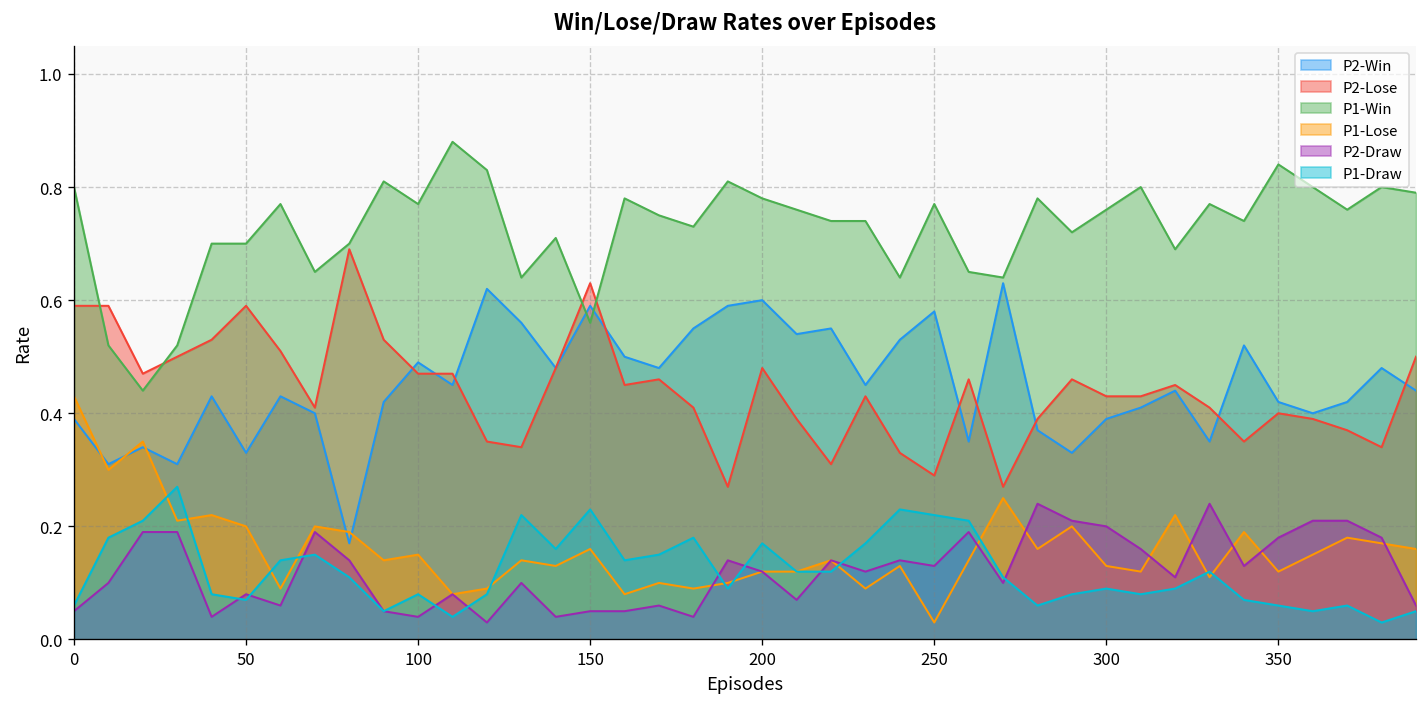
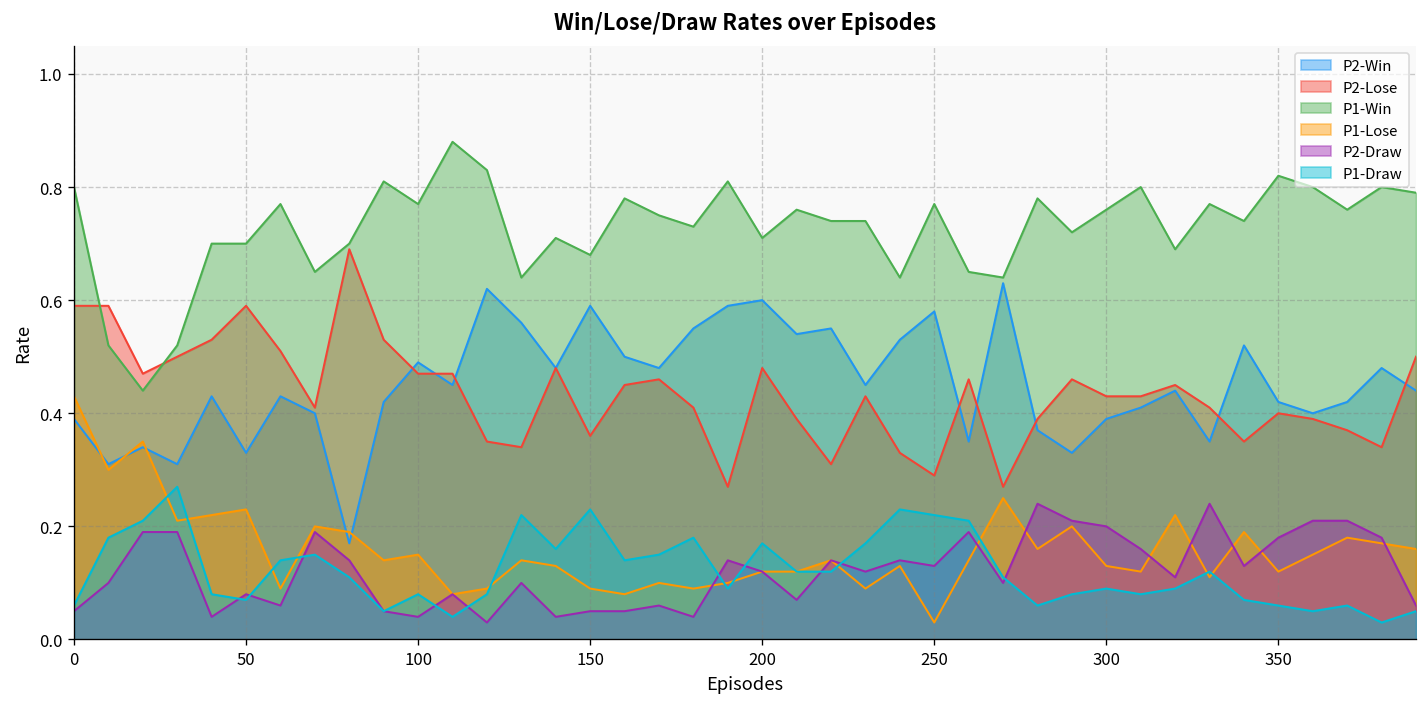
P1-Lose, 50: 0.20 -> 0.23
P2-Lose, 150: 0.63 -> 0.36
P1-Win, 150: 0.56 -> 0.68
P1-Lose, 150: 0.16 -> 0.09
P1-Win, 200: 0.78 -> 0.71
P1-Win, 350: 0.84 -> 0.82
